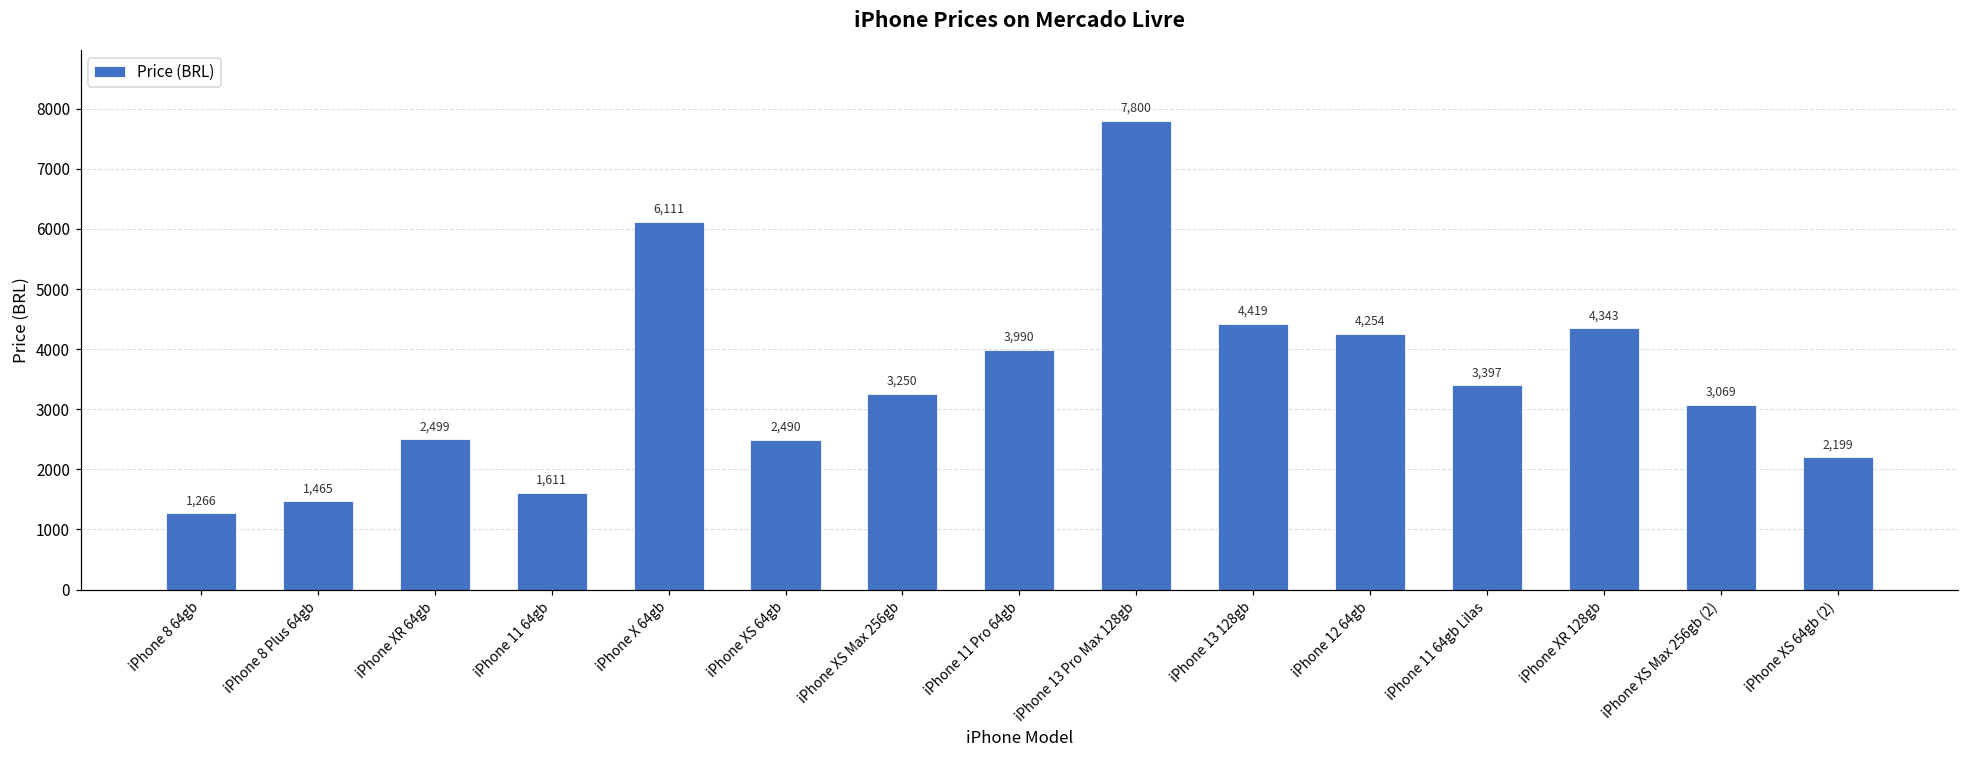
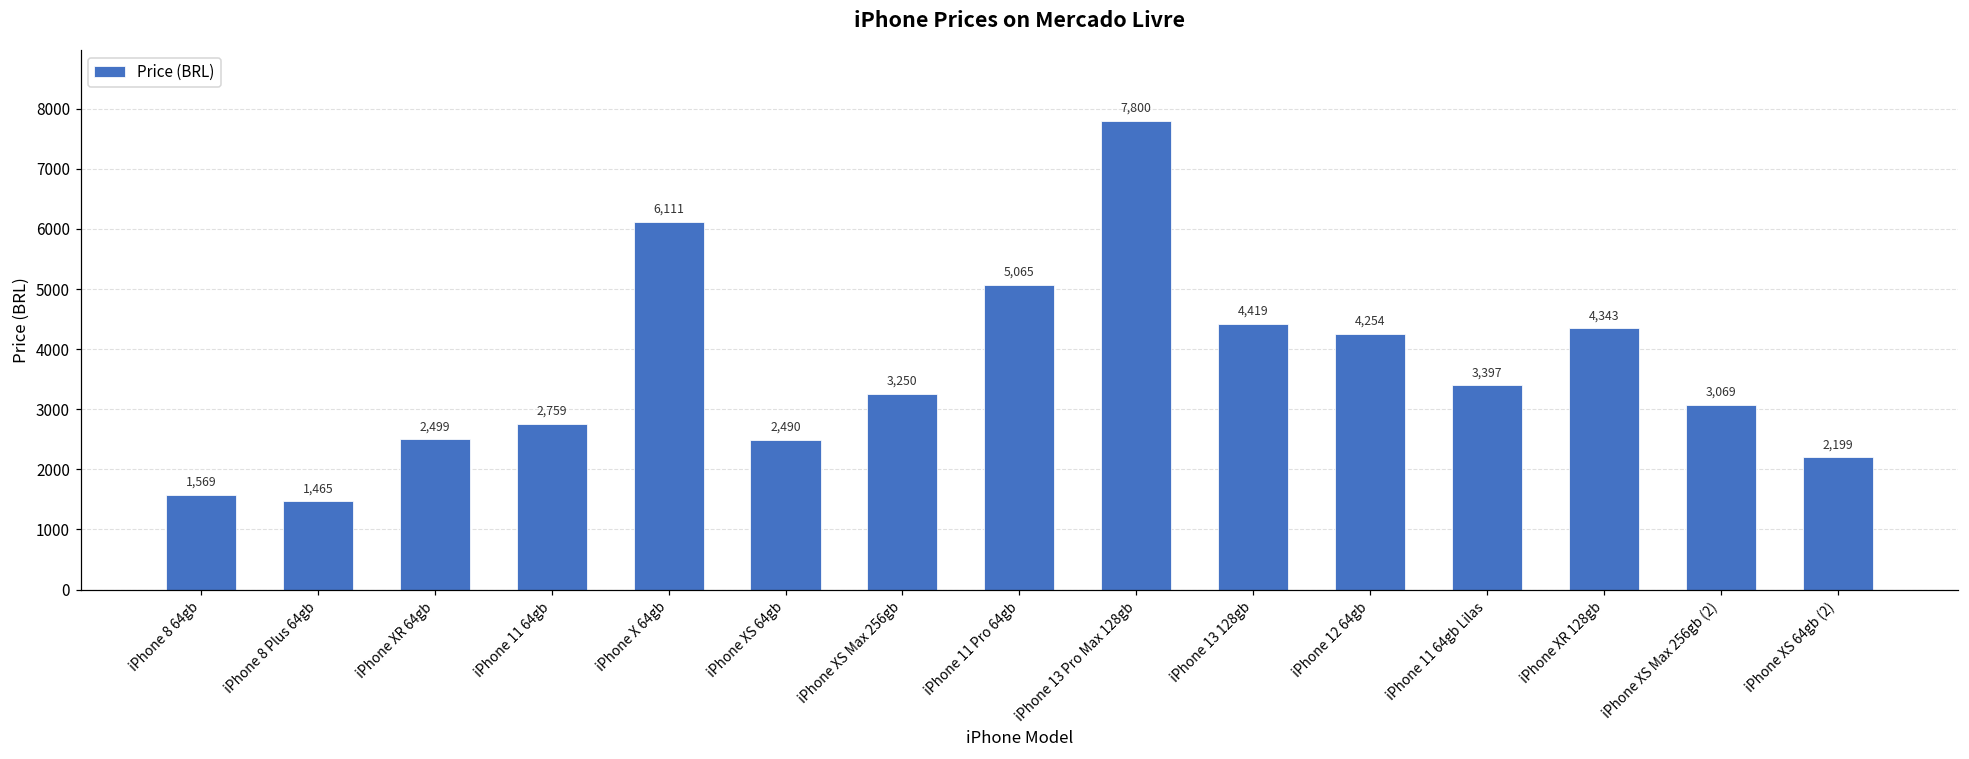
iPhone 8 64gb: 1,266 -> 1,569
iPhone 11 64gb: 1,611 -> 2,759
iPhone 11 Pro 64gb: 3,990 -> 5,065
